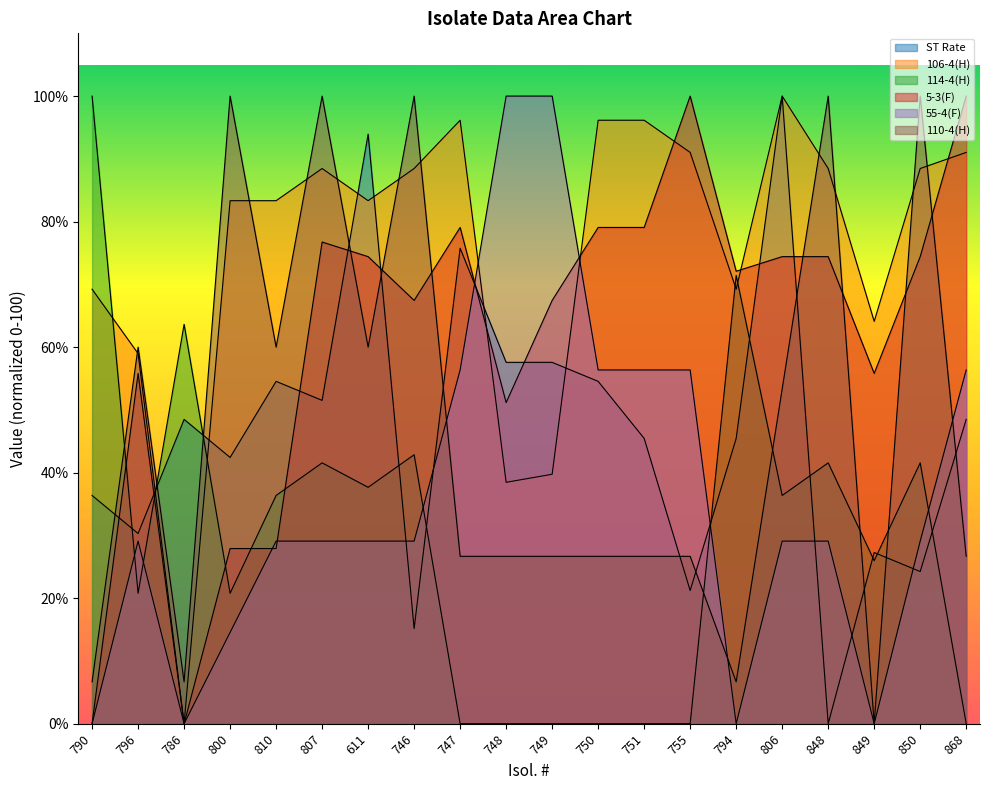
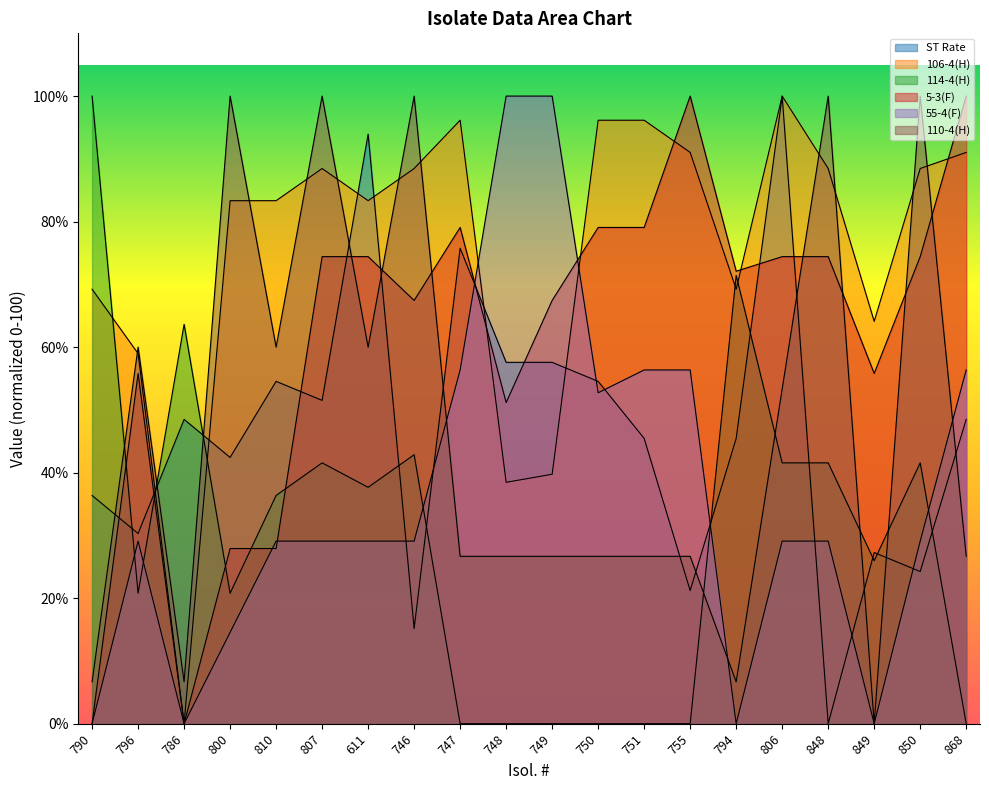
5-3(F), 807: 77% -> 74%
55-4(F), 750: 56% -> 53%
114-4(H), 806: 36% -> 42%
